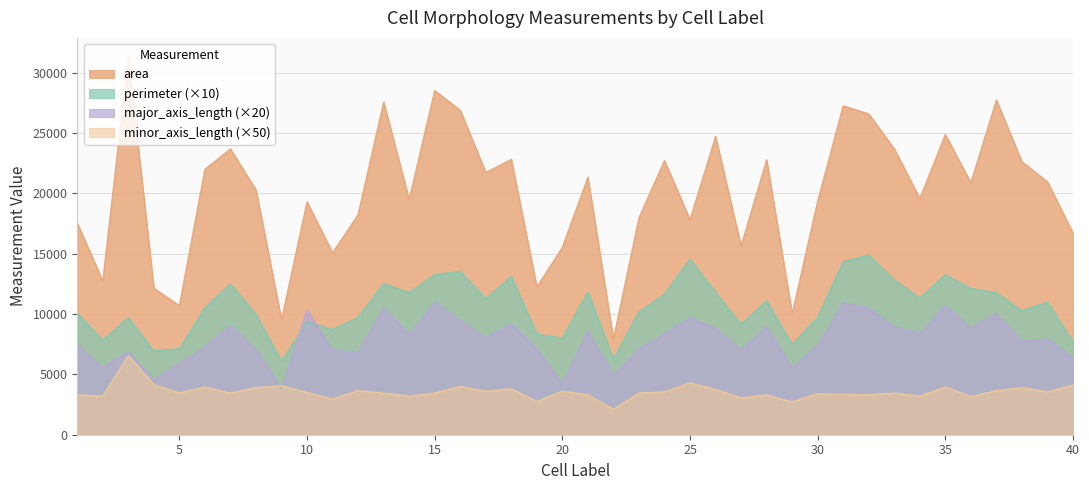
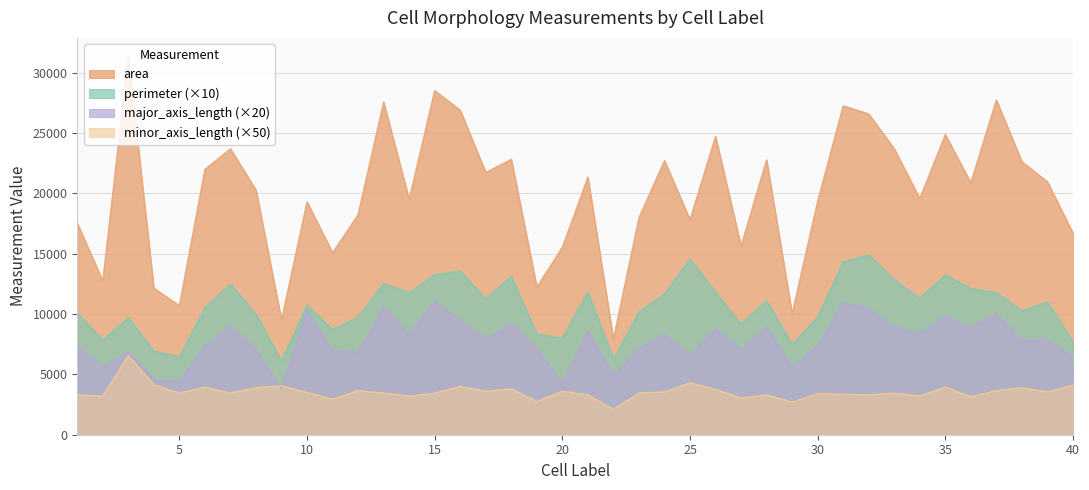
perimeter (×10), 5: 7100 -> 6400
major_axis_length (×20), 5: 5900 -> 4500
perimeter (×10), 10: 9300 -> 10700
major_axis_length (×20), 25: 9700 -> 6600
major_axis_length (×20), 35: 10700 -> 9900
